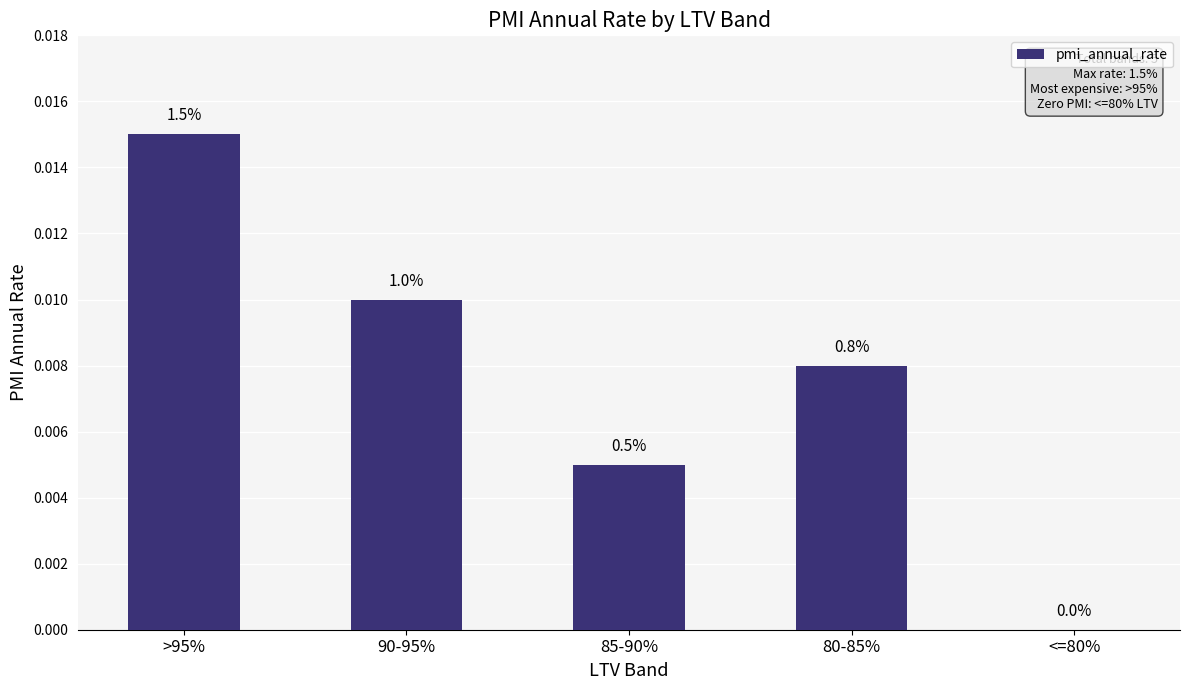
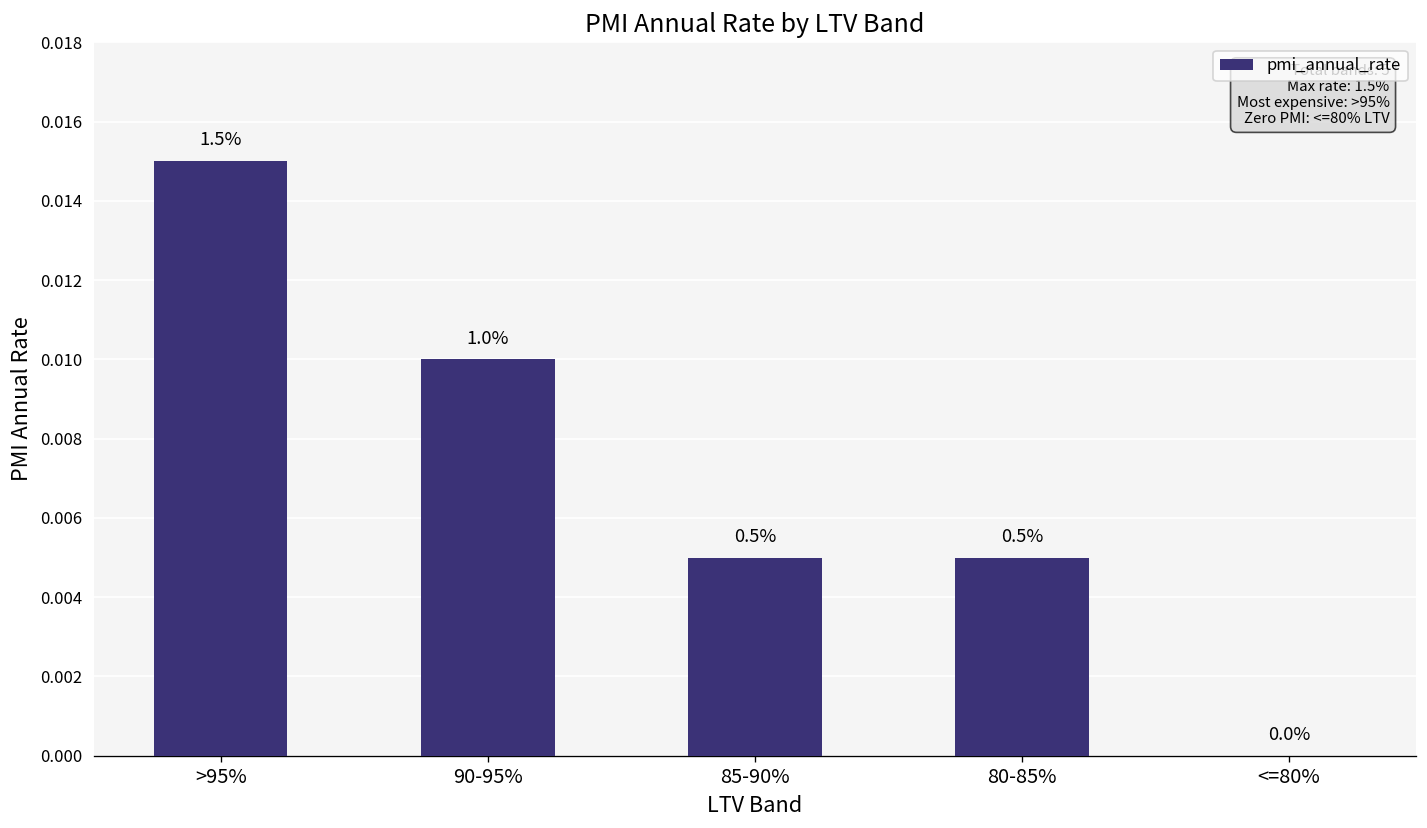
80-85%: 0.8% -> 0.5%
